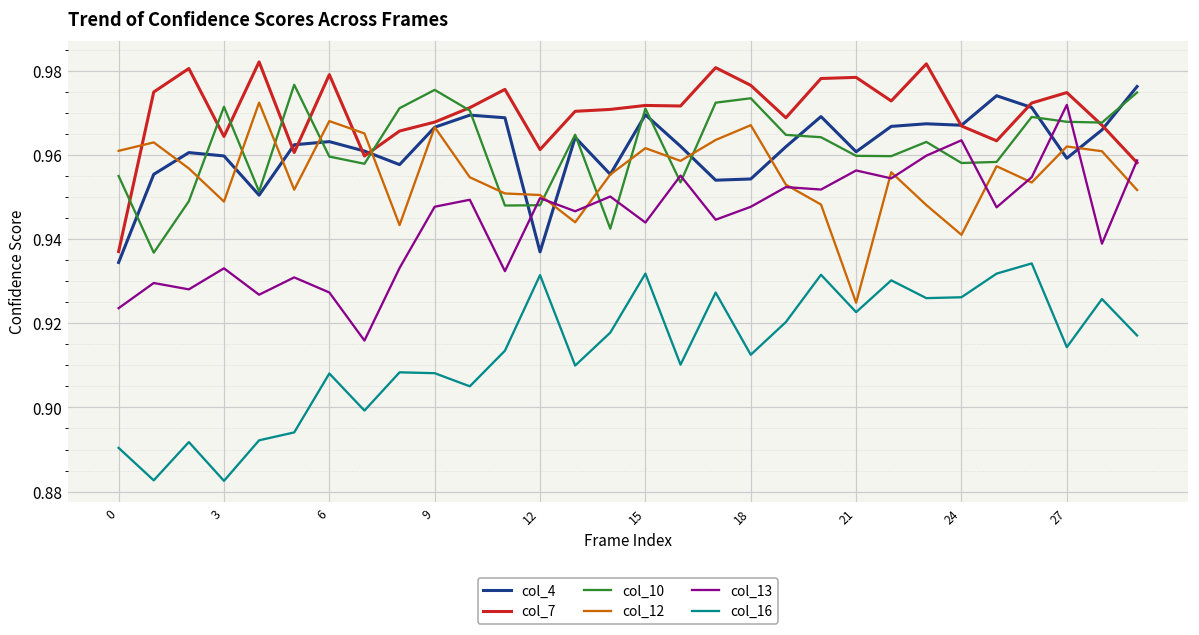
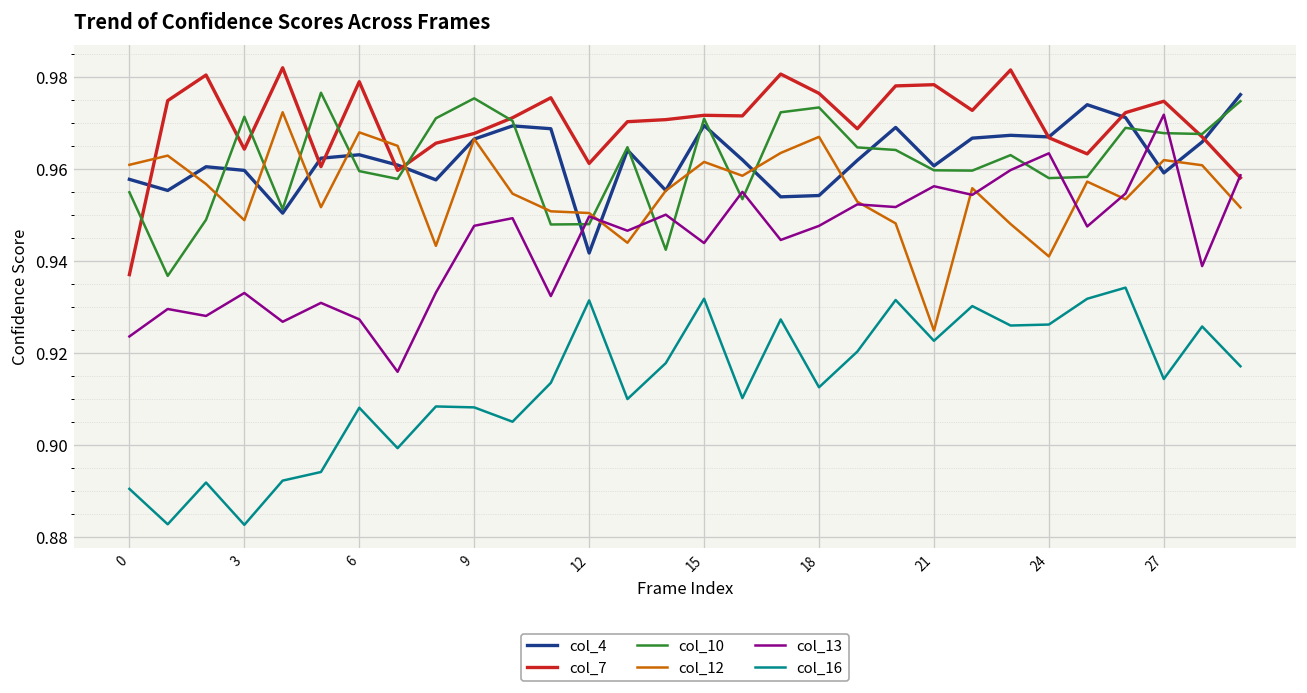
col_4, 0: 0.934 -> 0.958
col_4, 12: 0.937 -> 0.942
